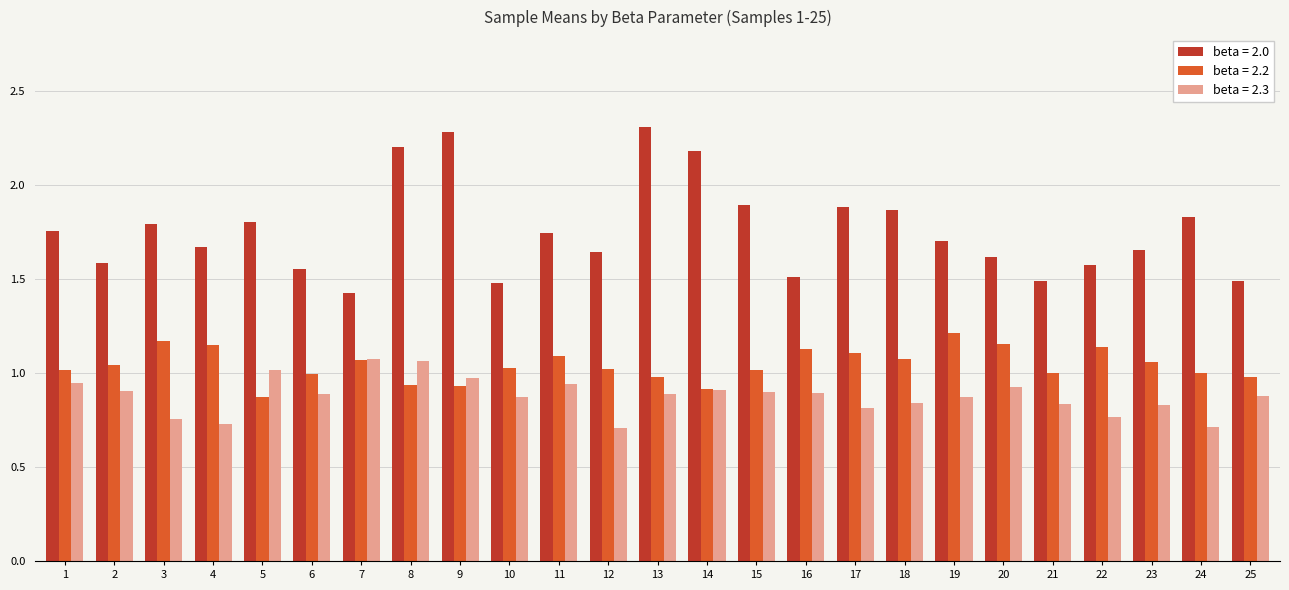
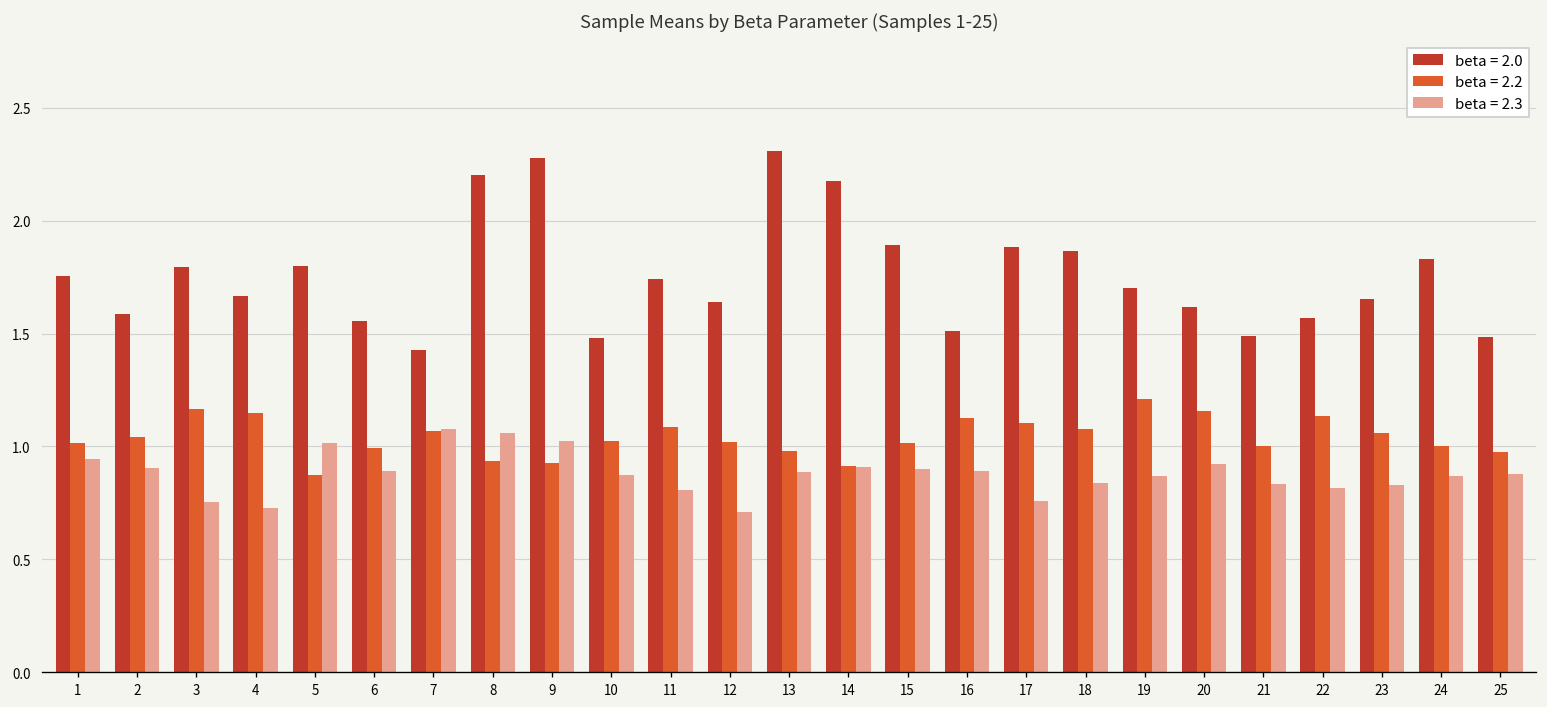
beta = 2.3, 9: 0.97 -> 1.02
beta = 2.3, 11: 0.94 -> 0.81
beta = 2.3, 17: 0.82 -> 0.76
beta = 2.3, 22: 0.77 -> 0.82
beta = 2.3, 24: 0.71 -> 0.87
